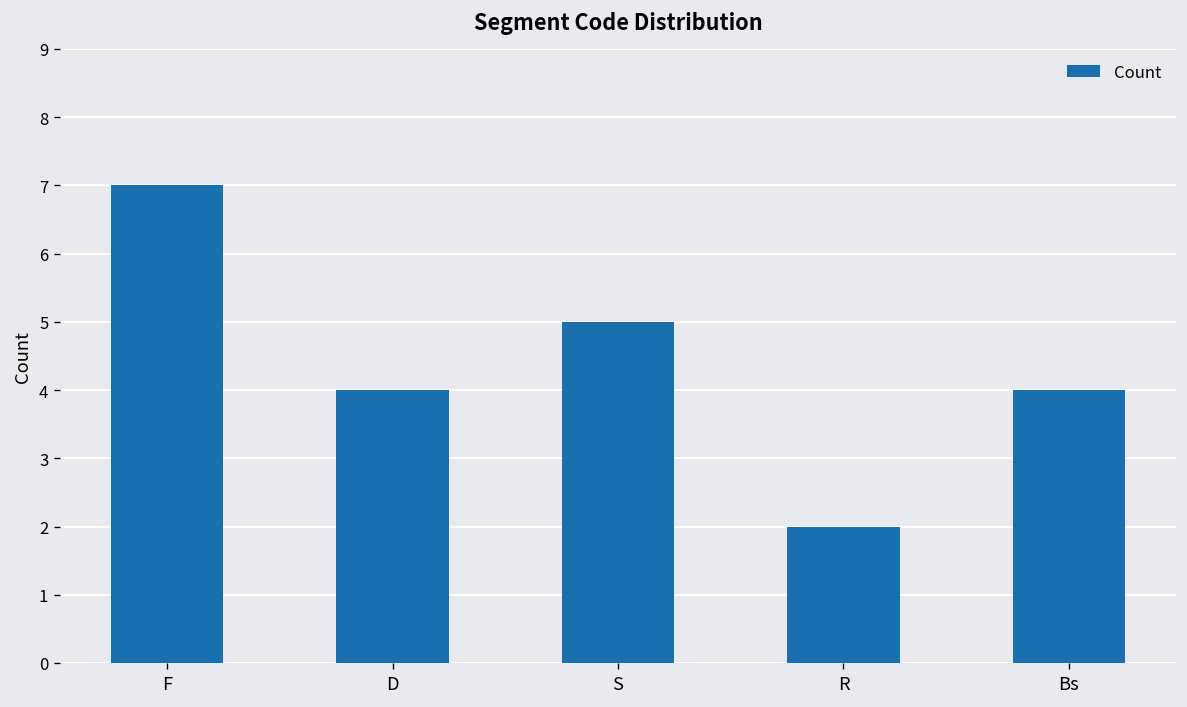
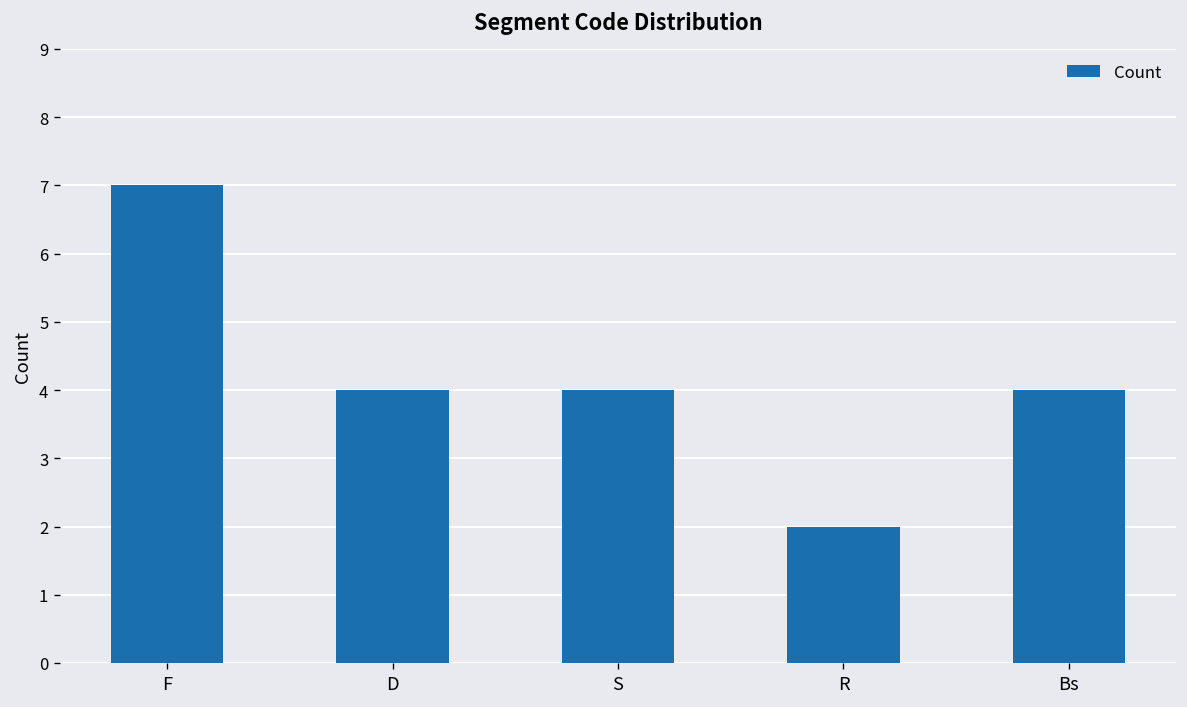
S: 5 -> 4
